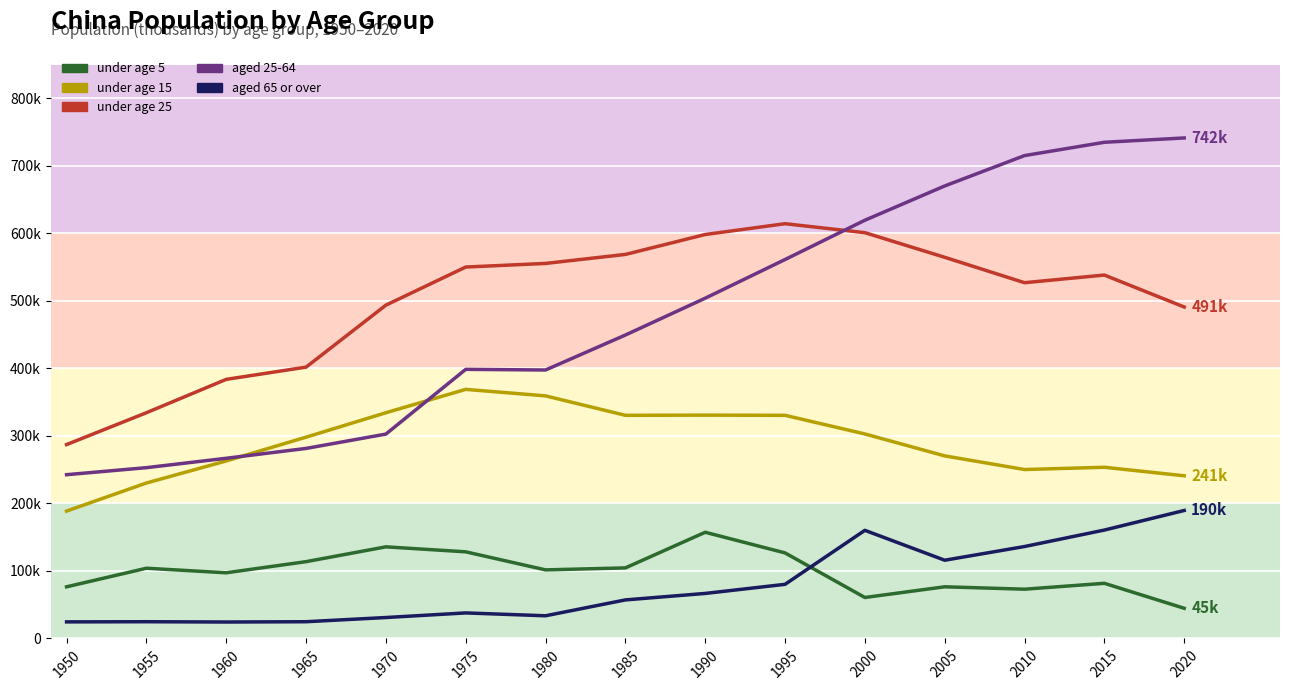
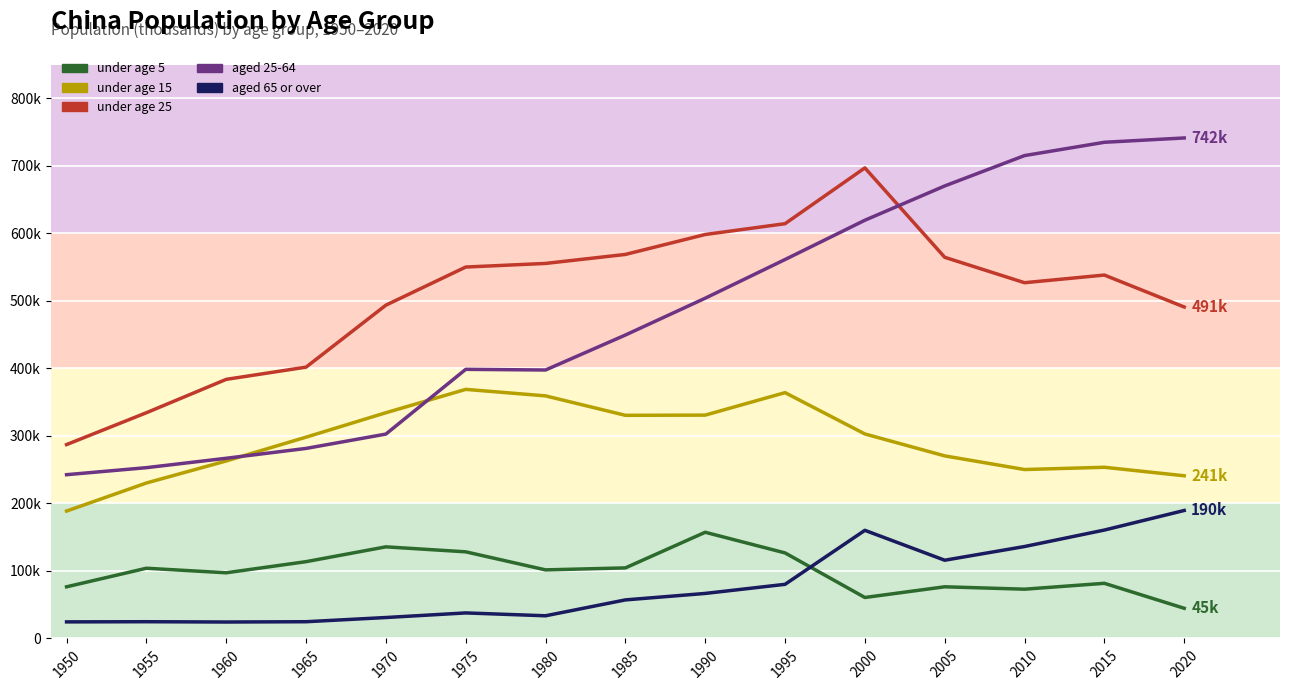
under age 15, 1995: 330000 -> 360000
under age 25, 2000: 600000 -> 700000
